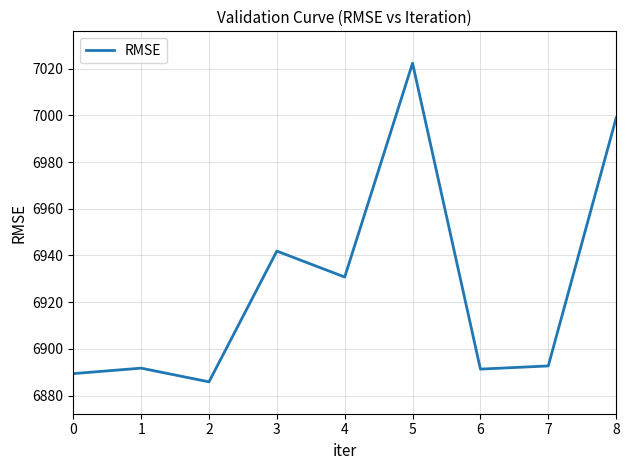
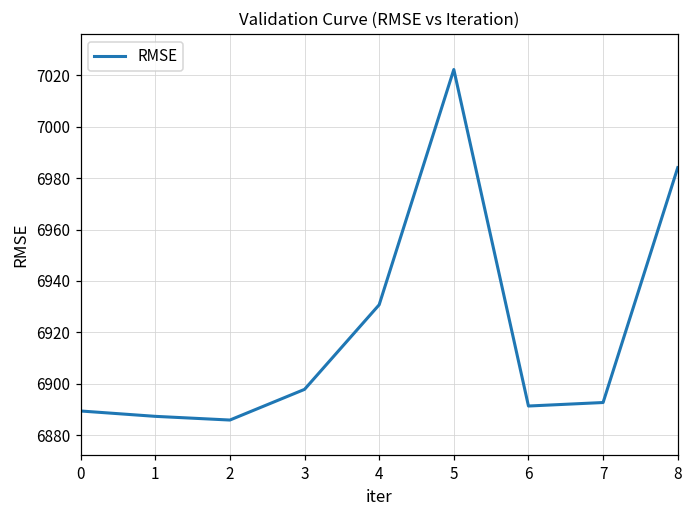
1: 6892 -> 6887
3: 6942 -> 6898
8: 6999 -> 6984
